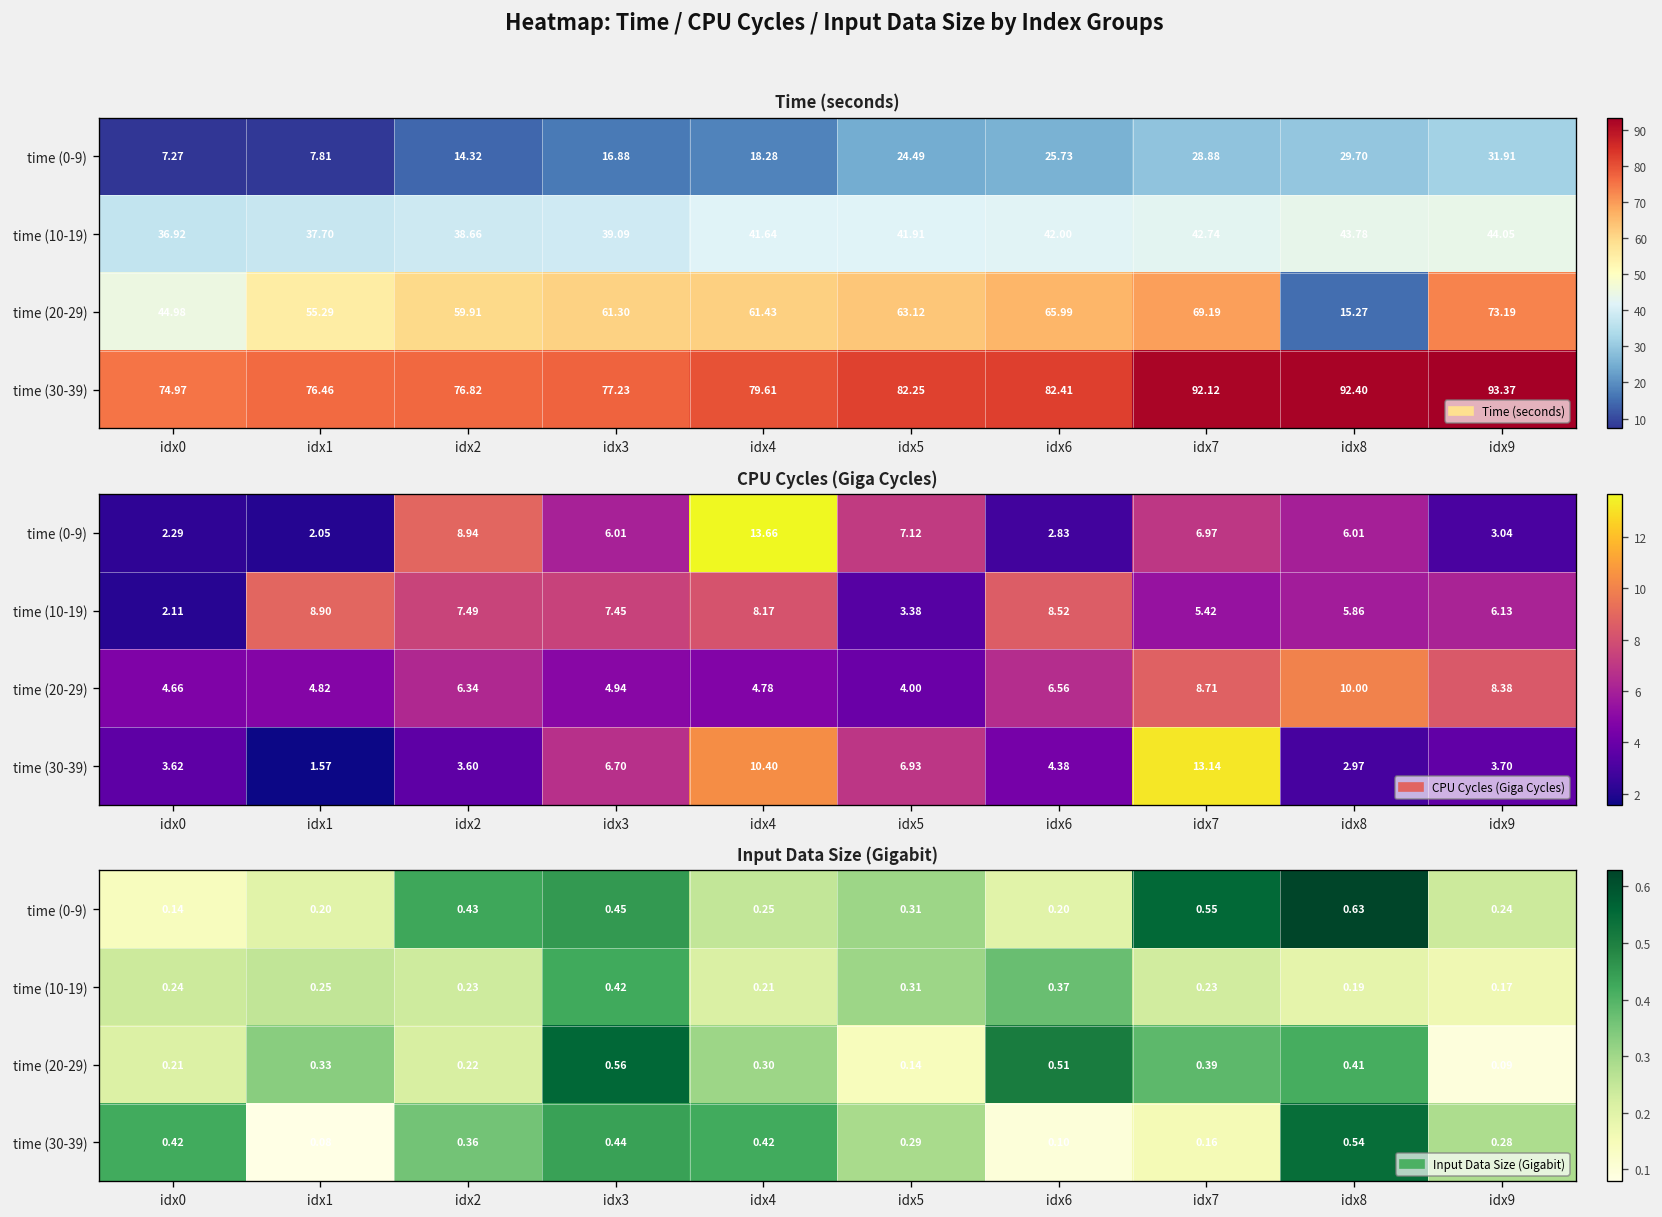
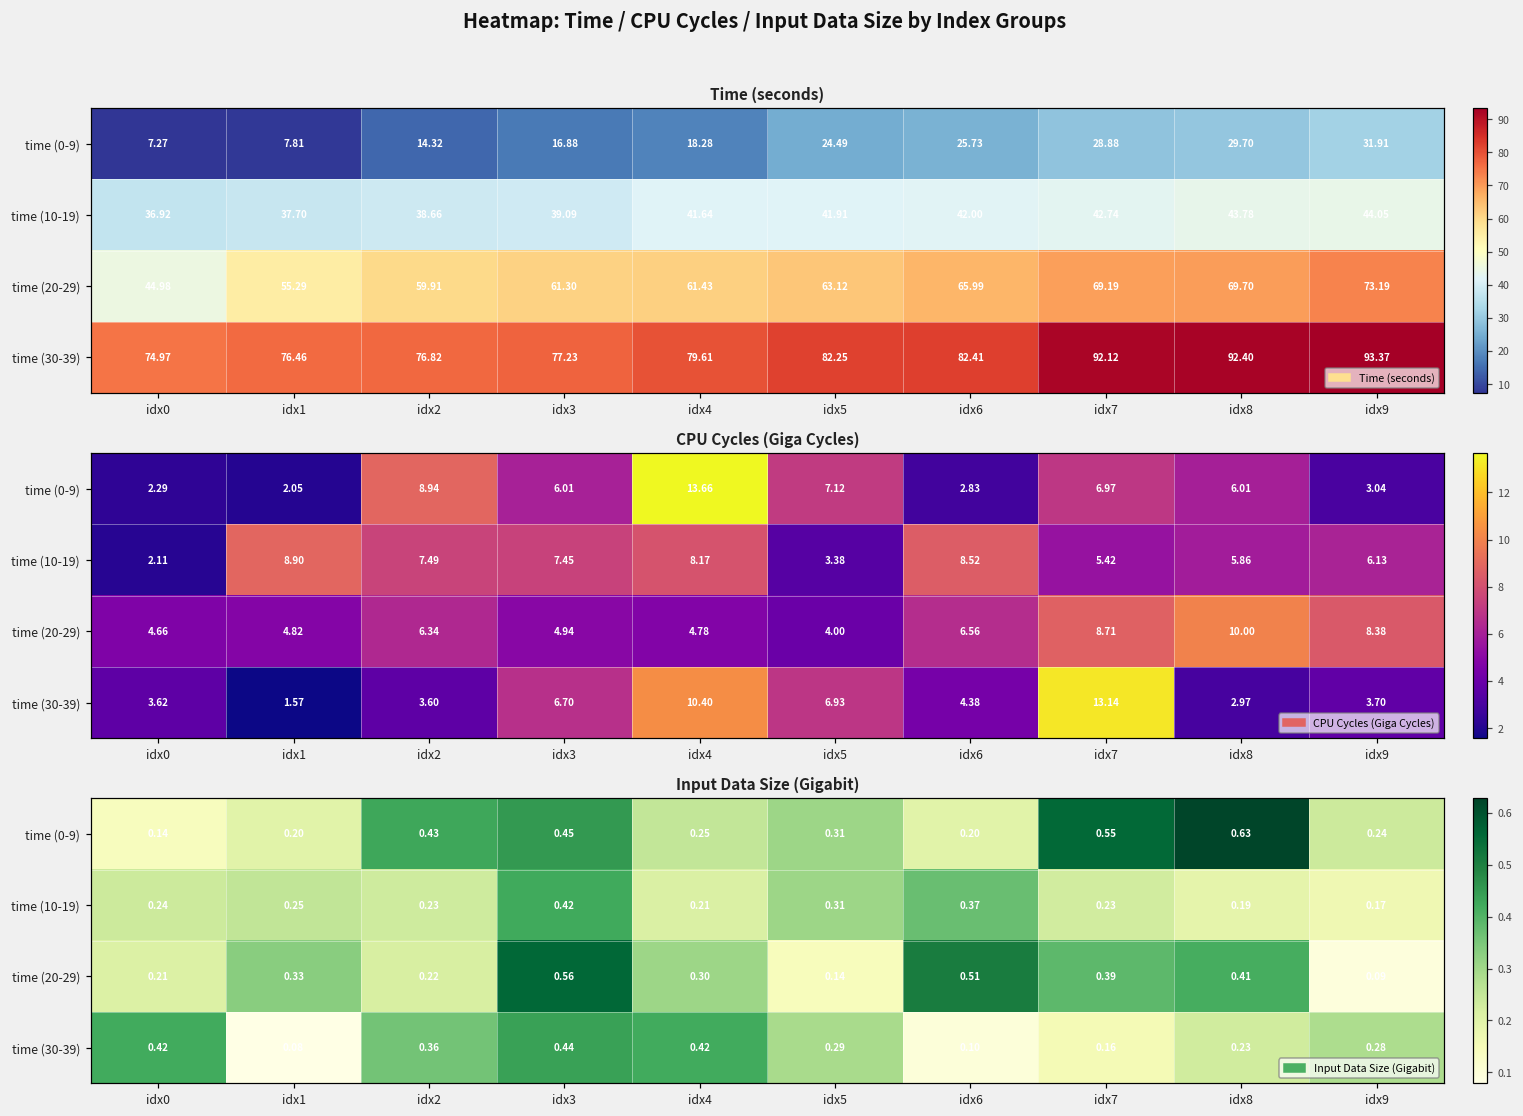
Time (seconds), time (20-29), idx8: 15.27 -> 69.70
Input Data Size (Gigabit), time (30-39), idx8: 0.54 -> 0.23
